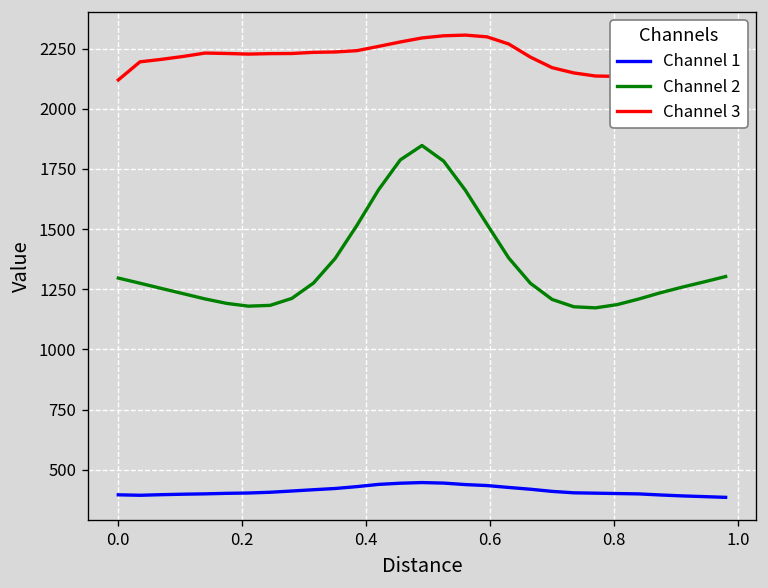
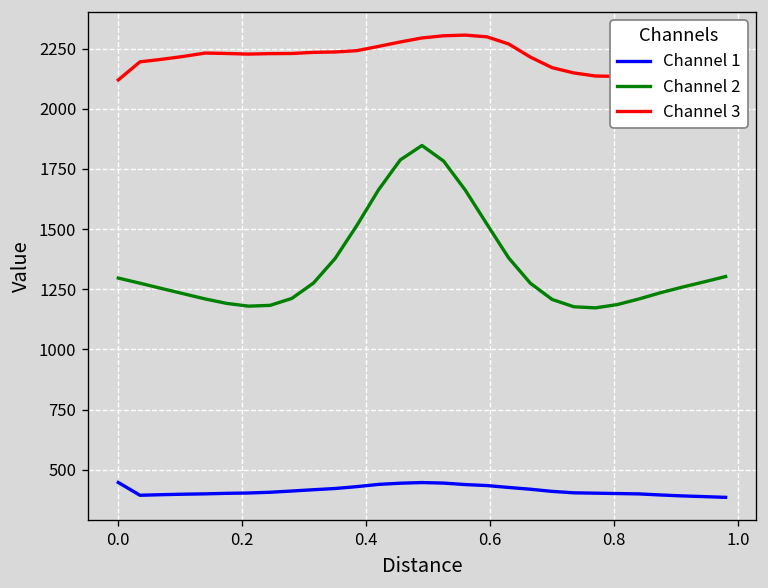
Channel 1, 0.0: 400 -> 450
